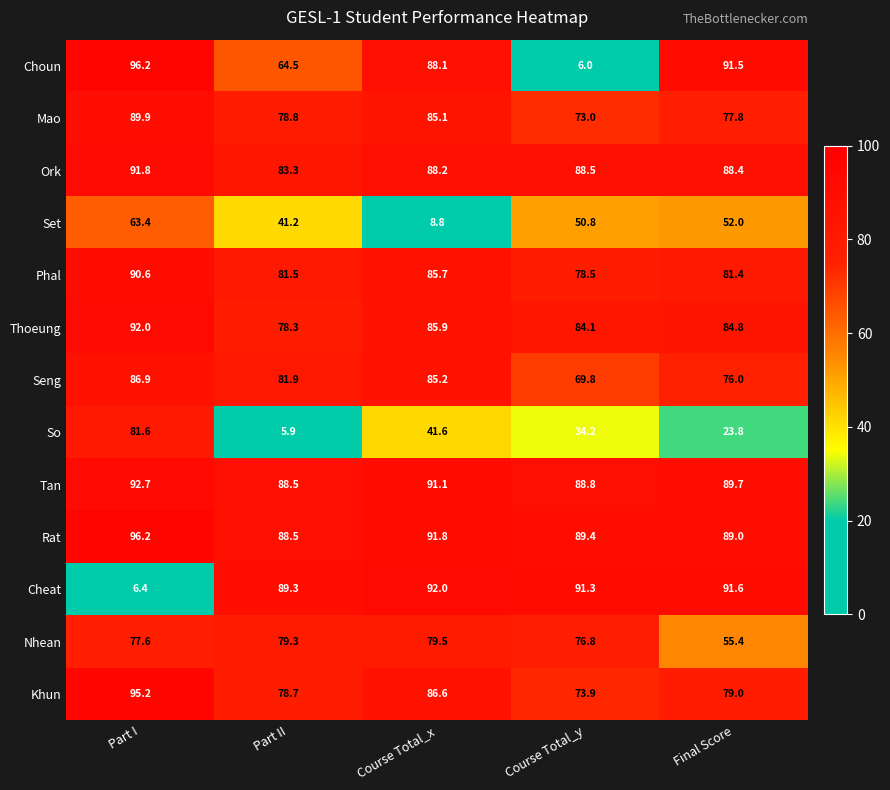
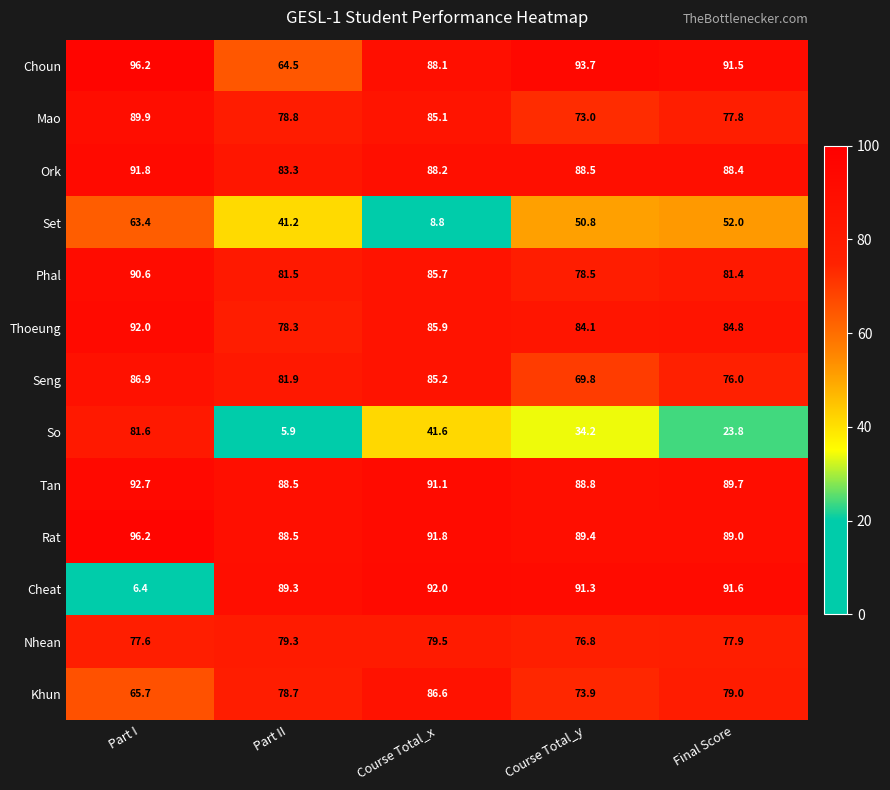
Choun, Course Total_y: 6.0 -> 93.7
Nhean, Final Score: 55.4 -> 77.9
Khun, Part I: 95.2 -> 65.7
